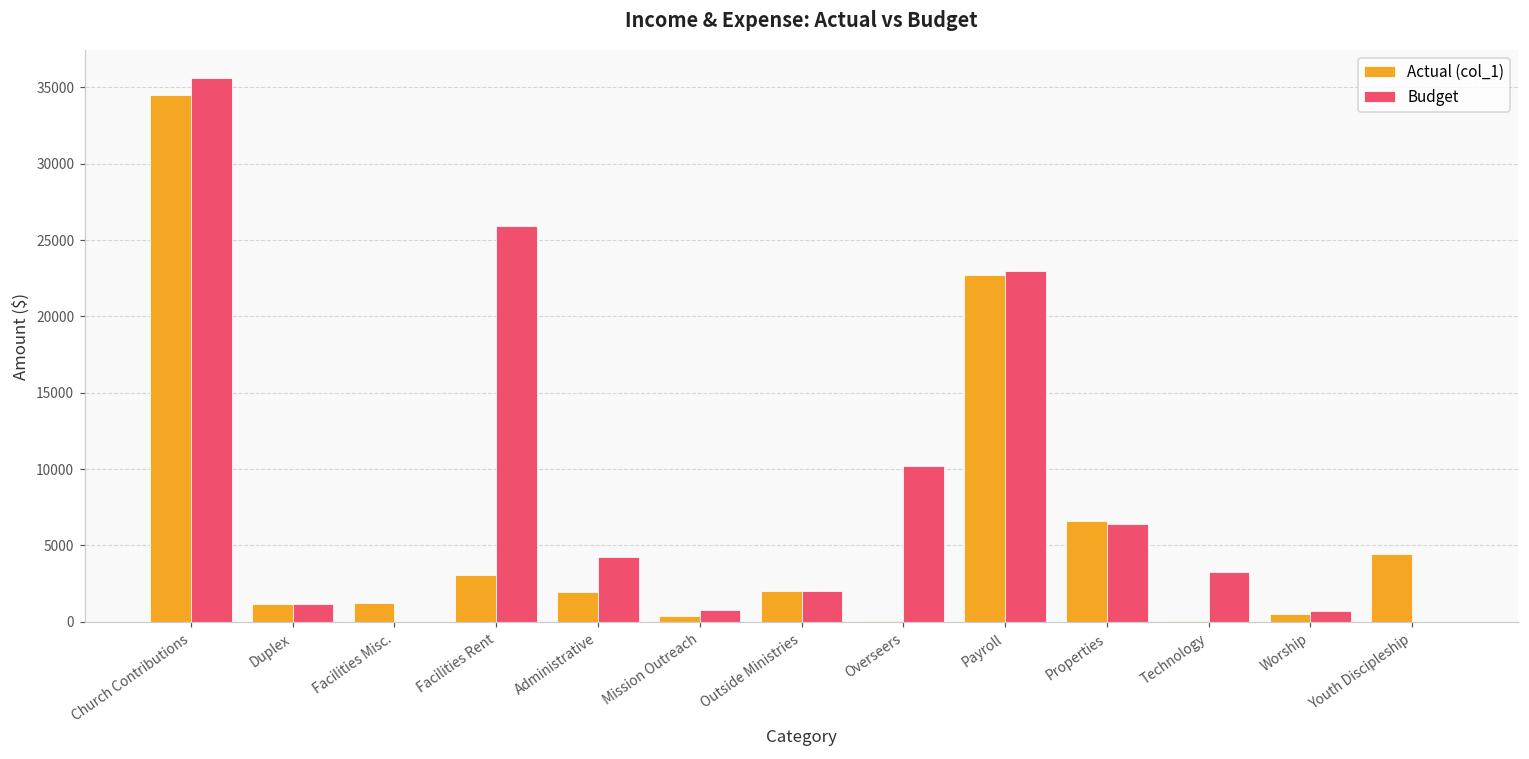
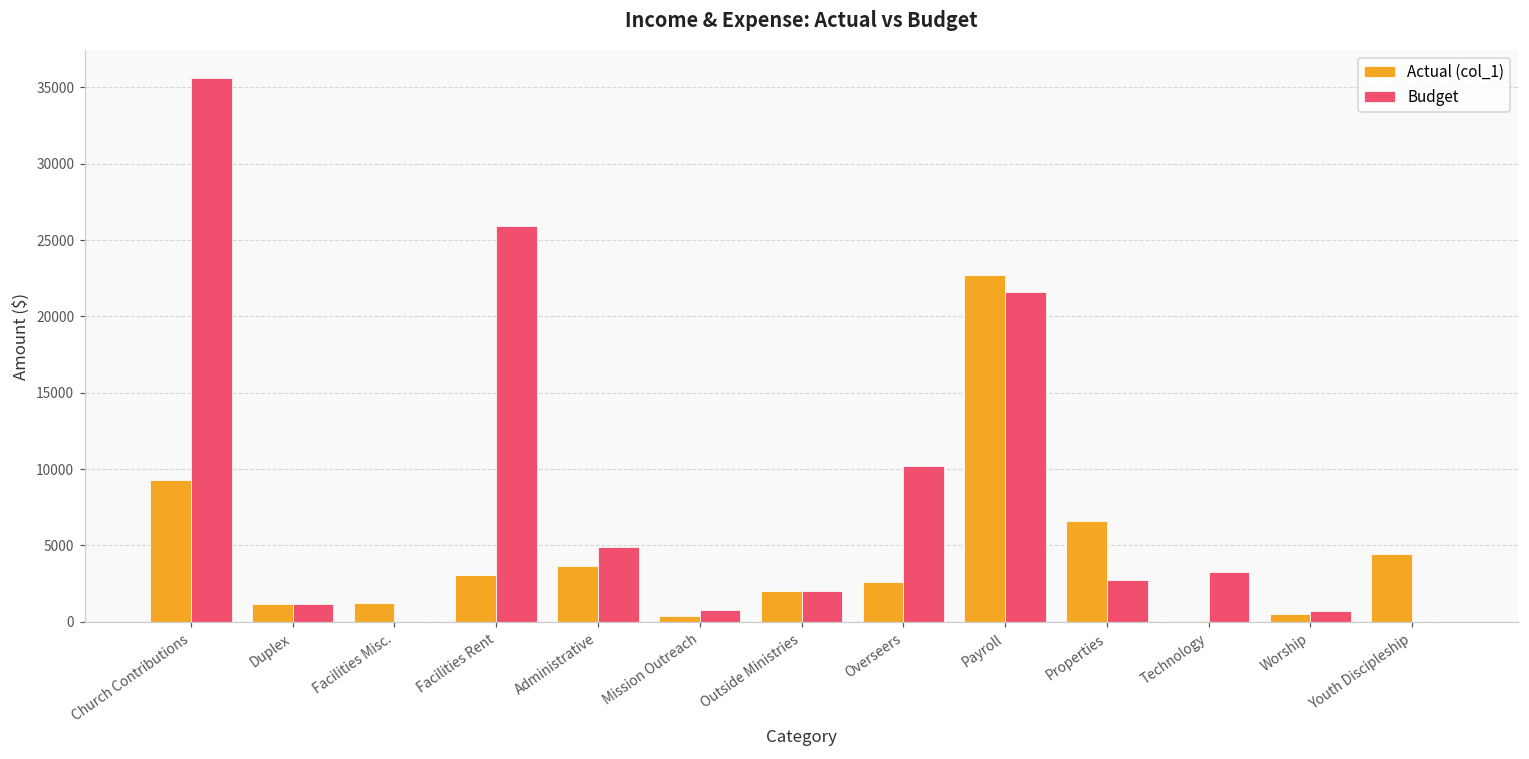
Actual (col_1), Church Contributions: 34500 -> 9300
Actual (col_1), Administrative: 1900 -> 3600
Budget, Administrative: 4200 -> 4900
Actual (col_1), Overseers: 100 -> 2600
Budget, Payroll: 23000 -> 21600
Budget, Properties: 6400 -> 2700
